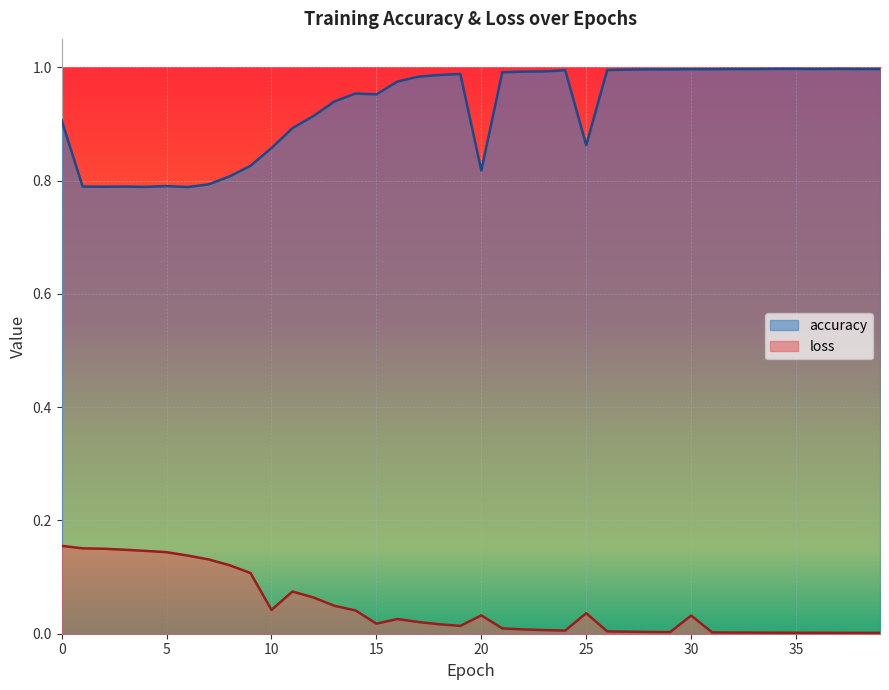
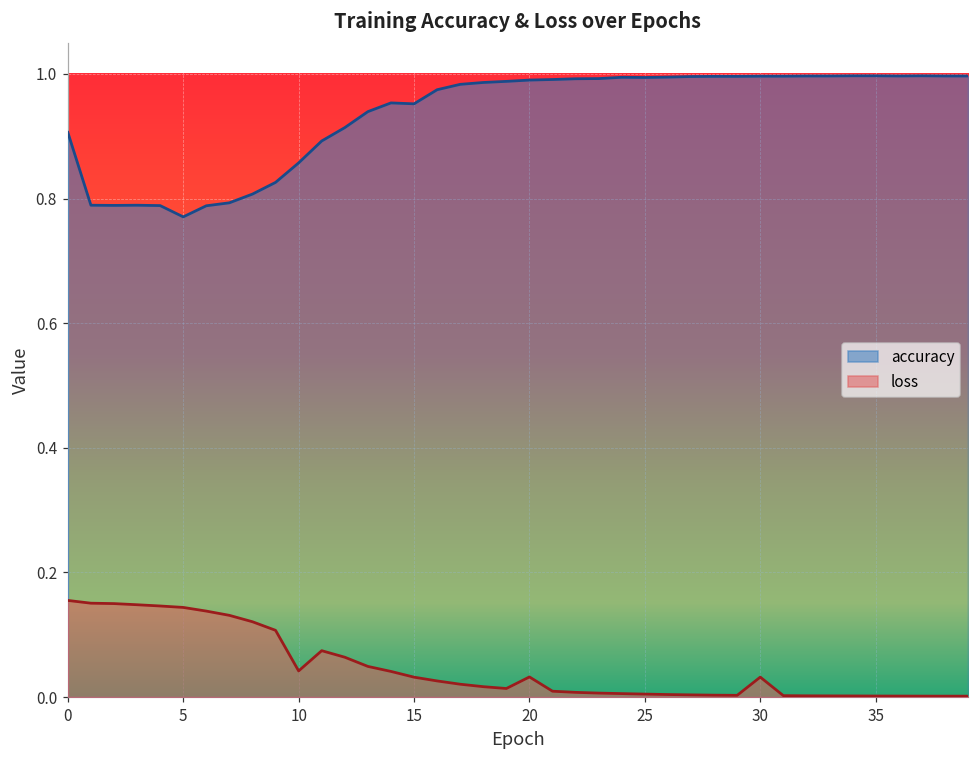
accuracy, 5: 0.79 -> 0.77
loss, 15: 0.02 -> 0.03
accuracy, 20: 0.82 -> 0.99
accuracy, 25: 0.86 -> 0.99
loss, 25: 0.04 -> 0.00
